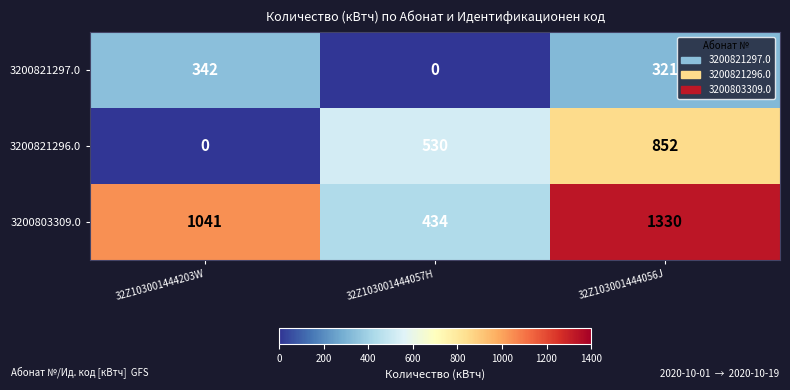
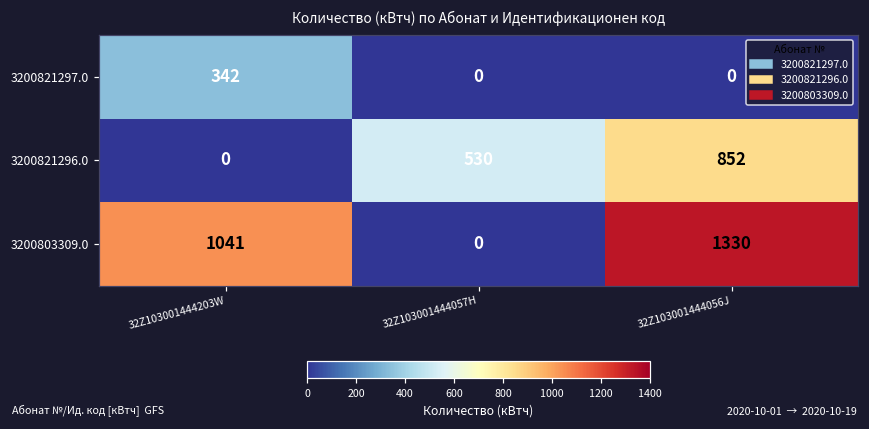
3200821297.0, 32Z103001444056J: 321 -> 0
3200803309.0, 32Z103001444057H: 434 -> 0
